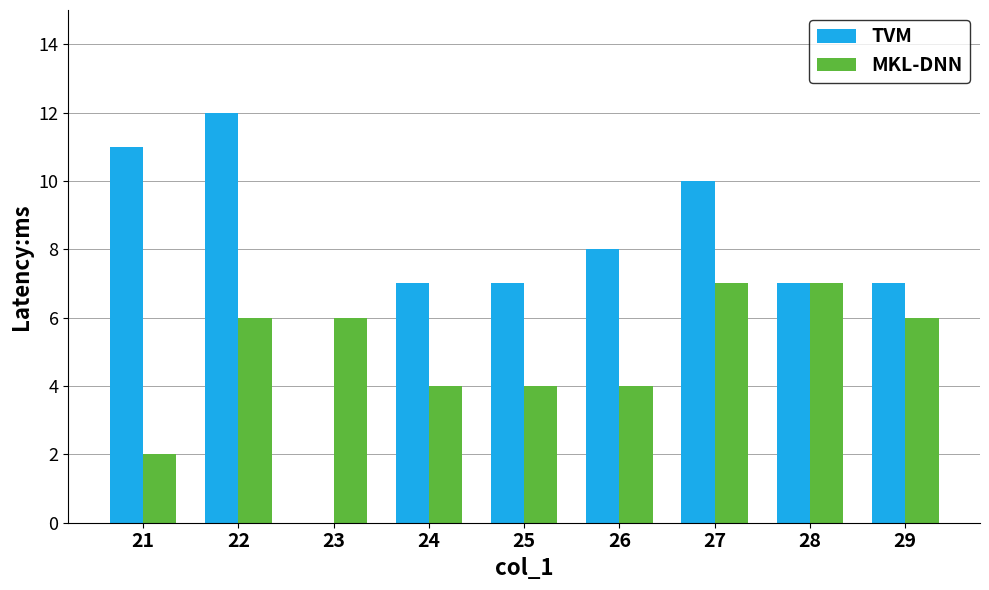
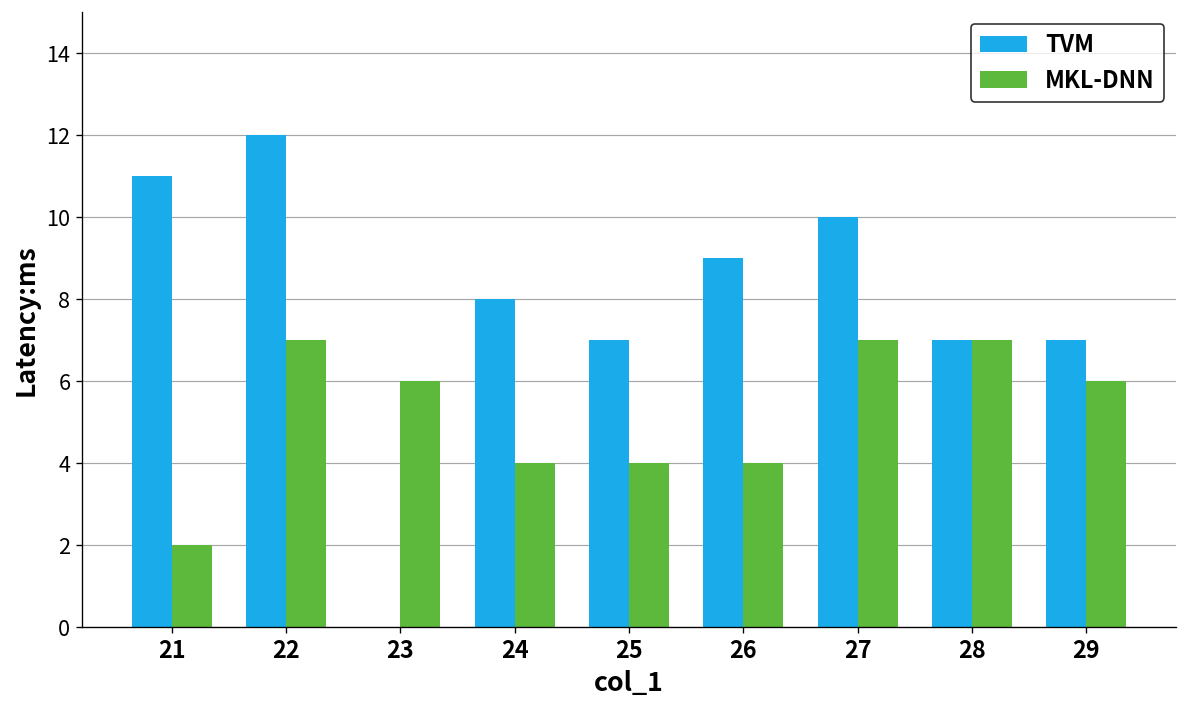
MKL-DNN, 22: 6 -> 7
TVM, 24: 7 -> 8
TVM, 26: 8 -> 9
